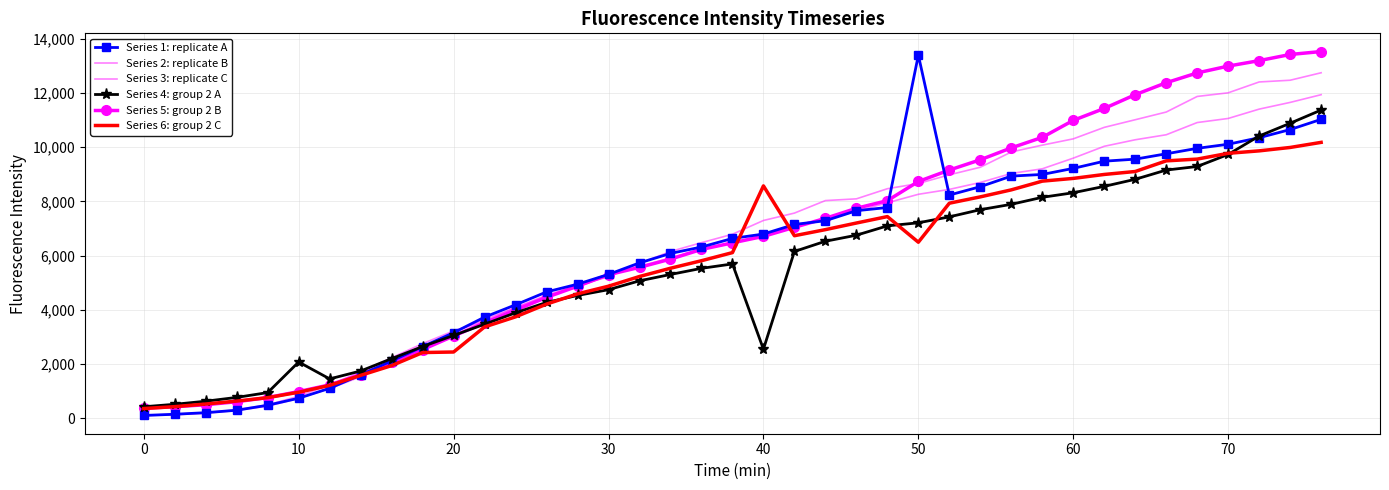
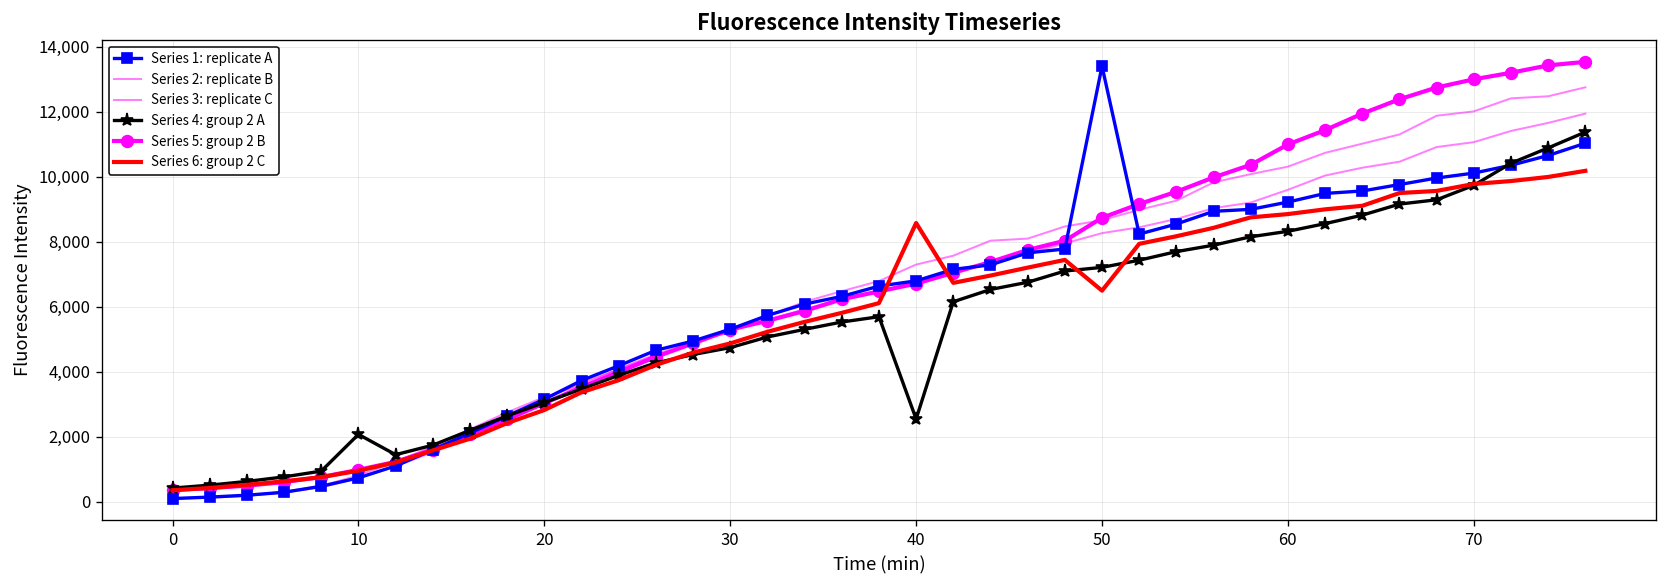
Series 6: group 2 C, 20: 2,400 -> 2,800
